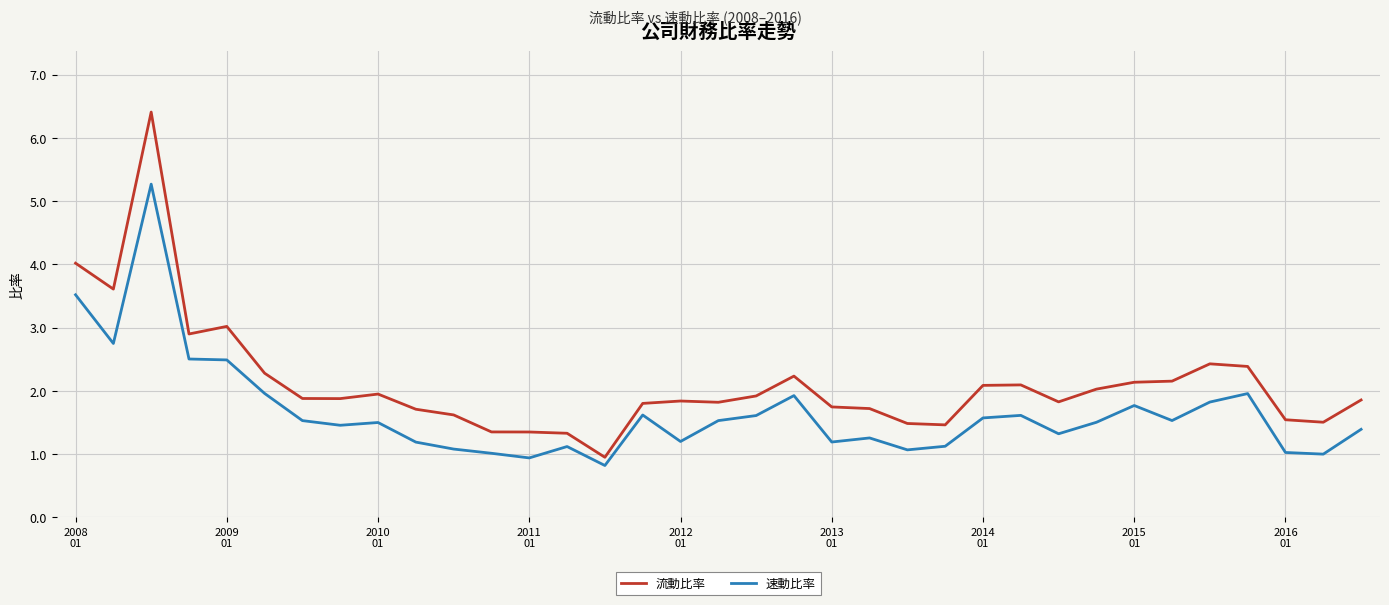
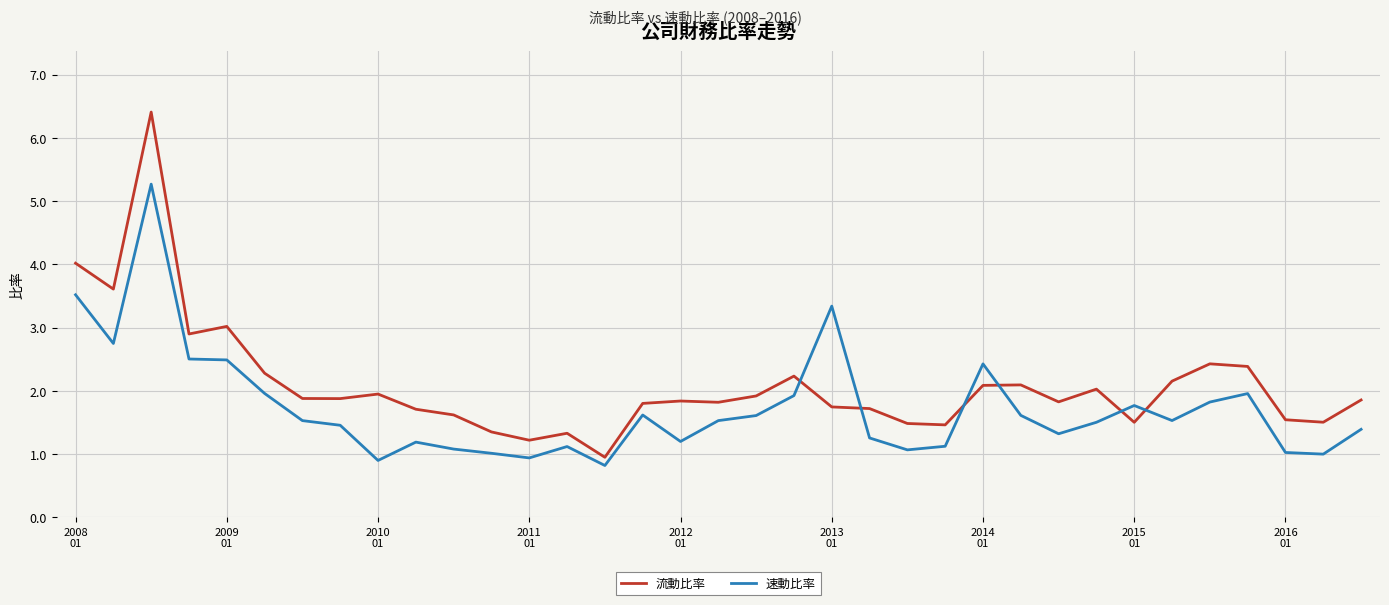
速動比率, 2010 01: 1.5 -> 0.9
流動比率, 2011 01: 1.4 -> 1.2
速動比率, 2013 01: 1.2 -> 3.3
速動比率, 2014 01: 1.6 -> 2.4
流動比率, 2015 01: 2.1 -> 1.5
